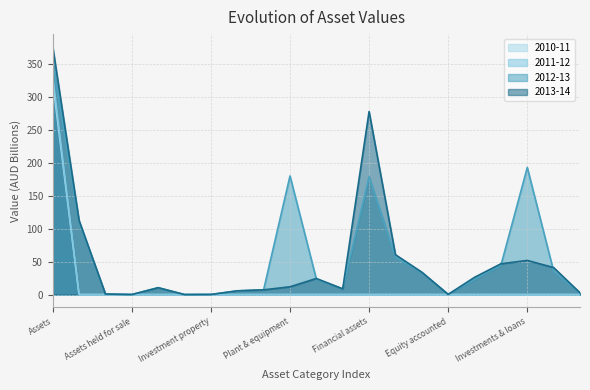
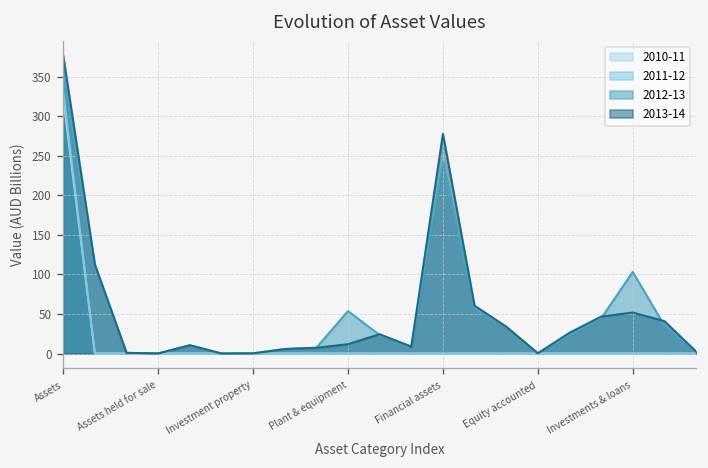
2012-13, Plant & equipment: 180 -> 50
2012-13, Financial assets: 180 -> 240
2012-13, Investments & loans: 190 -> 100
